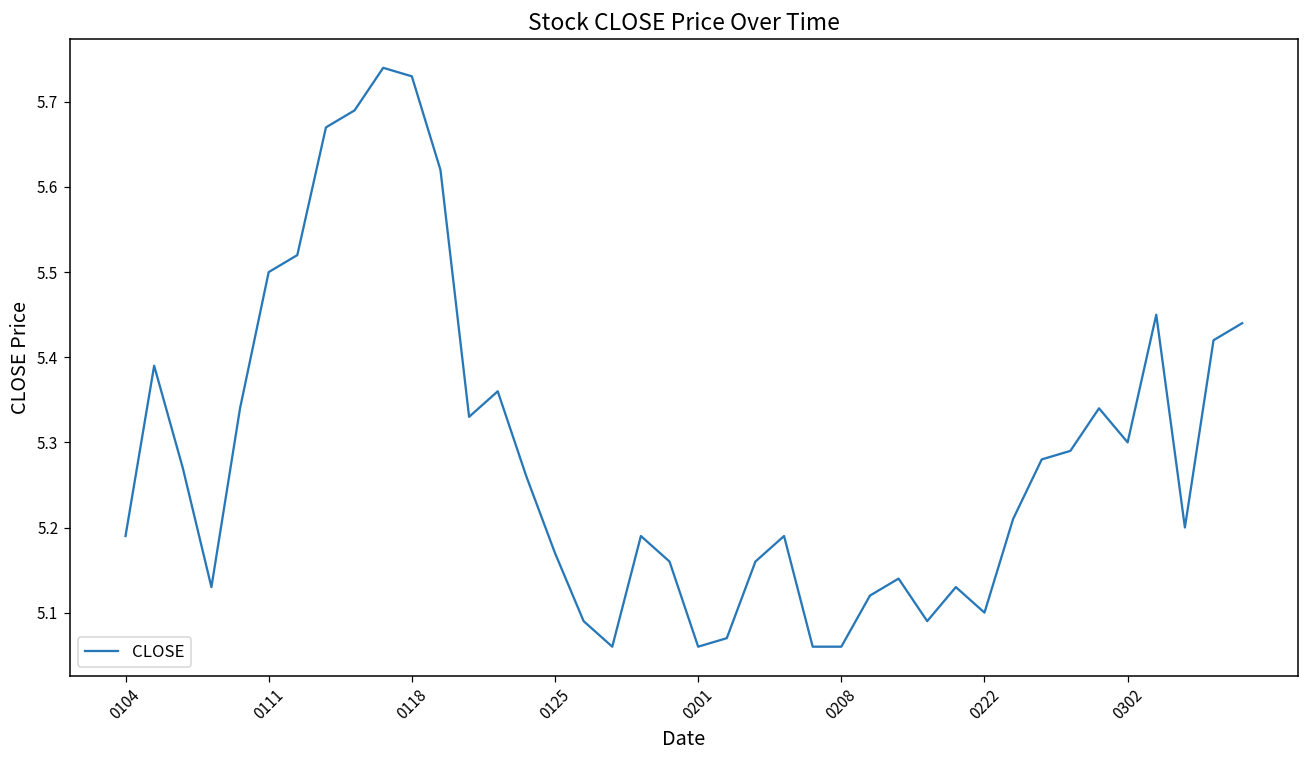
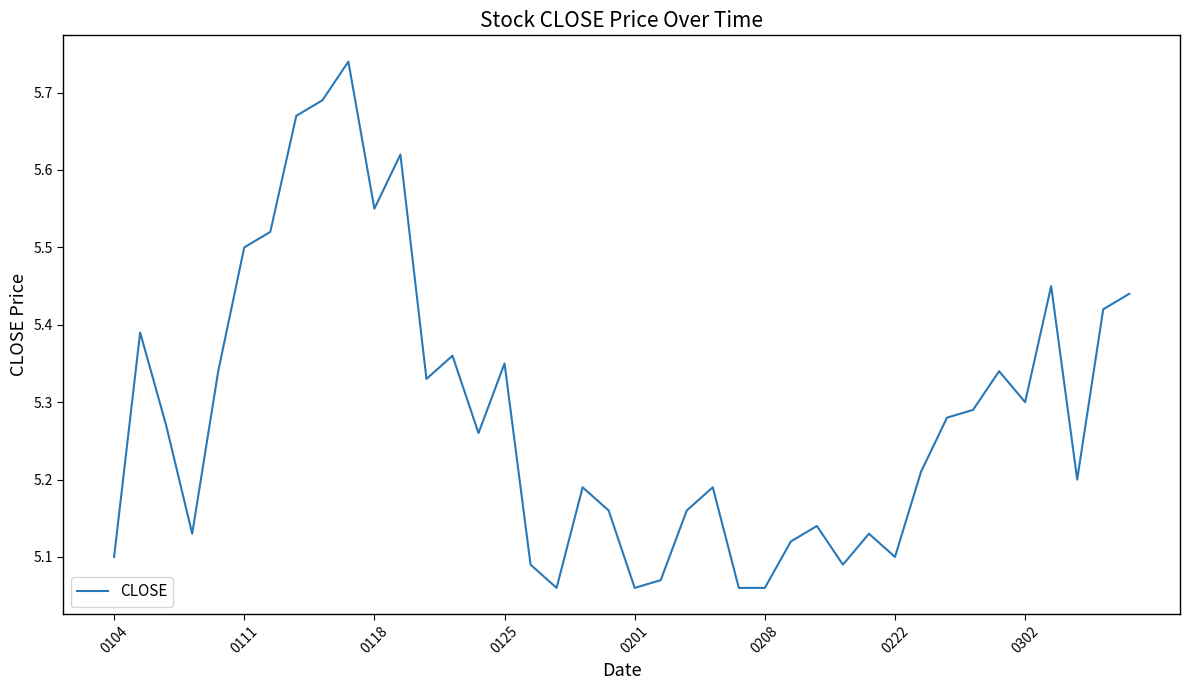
0104: 5.19 -> 5.10
0118: 5.73 -> 5.55
0125: 5.17 -> 5.35
